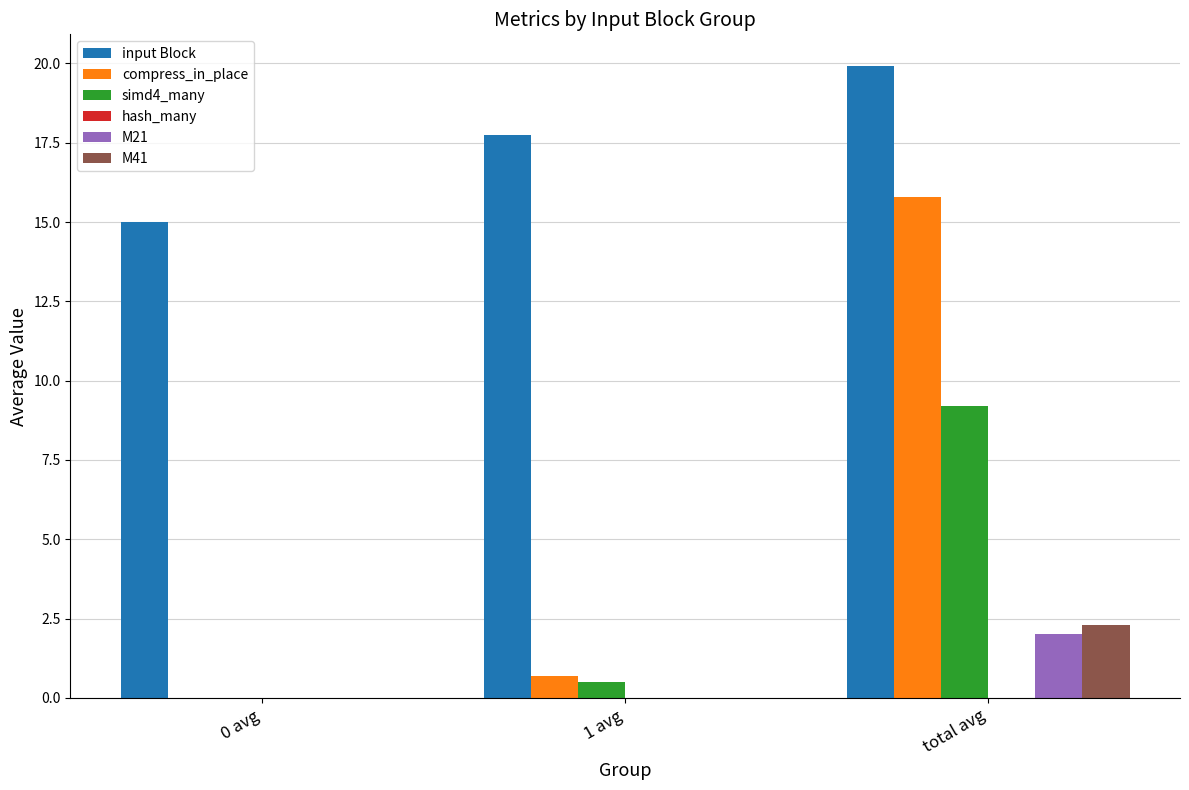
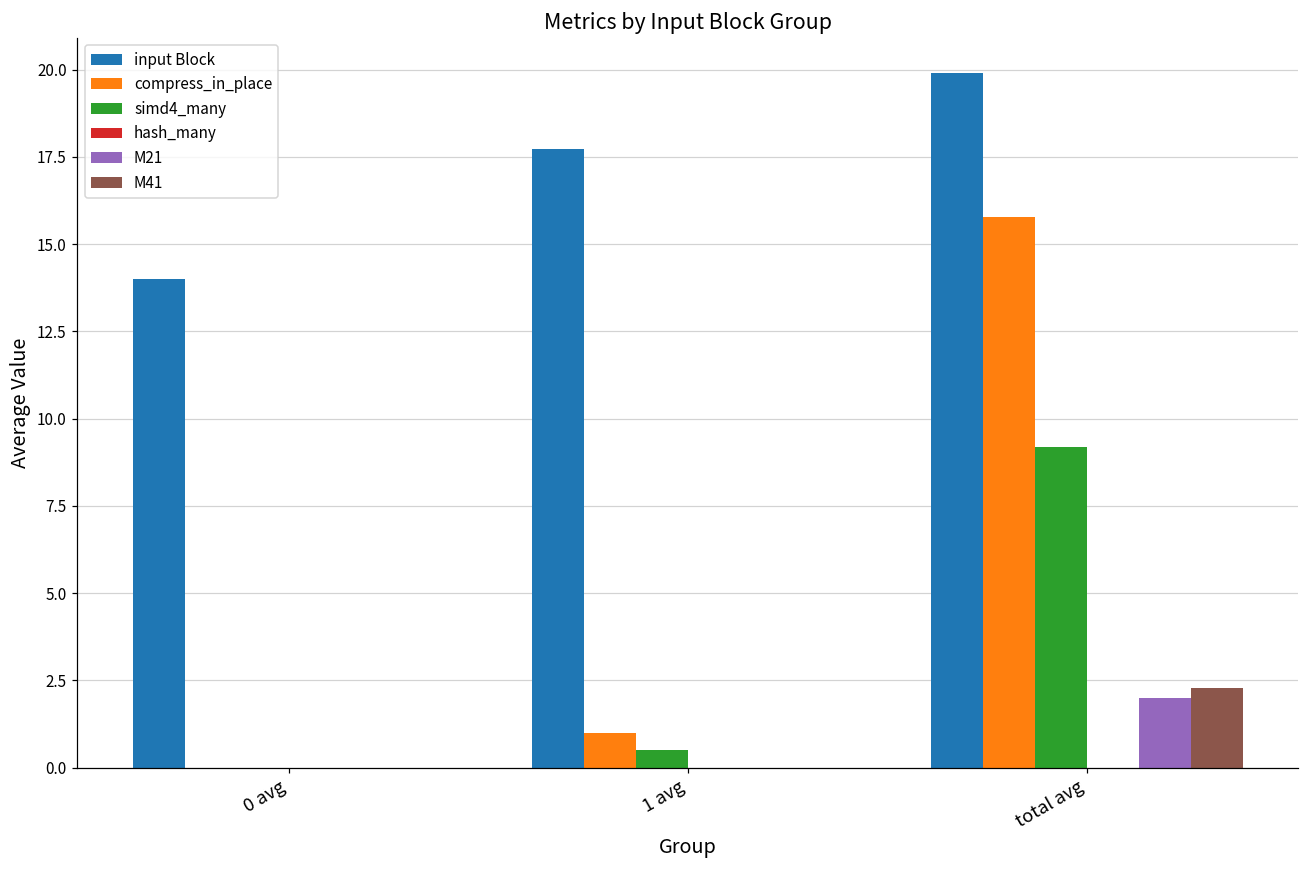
input Block, 0 avg: 15 -> 14
compress_in_place, 1 avg: 0.7 -> 1.0
